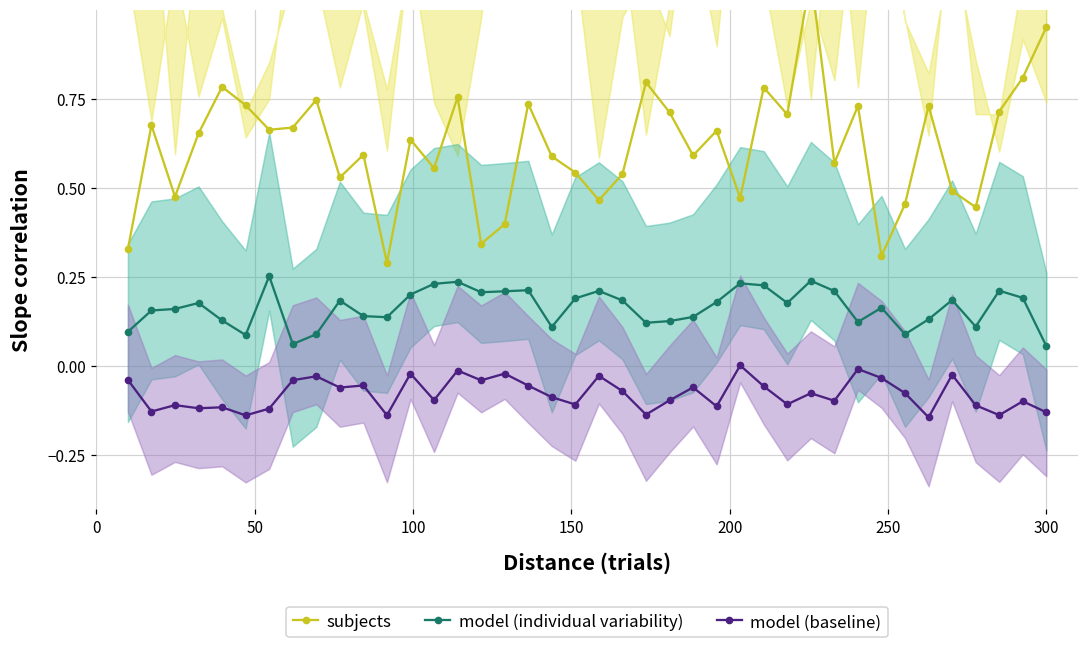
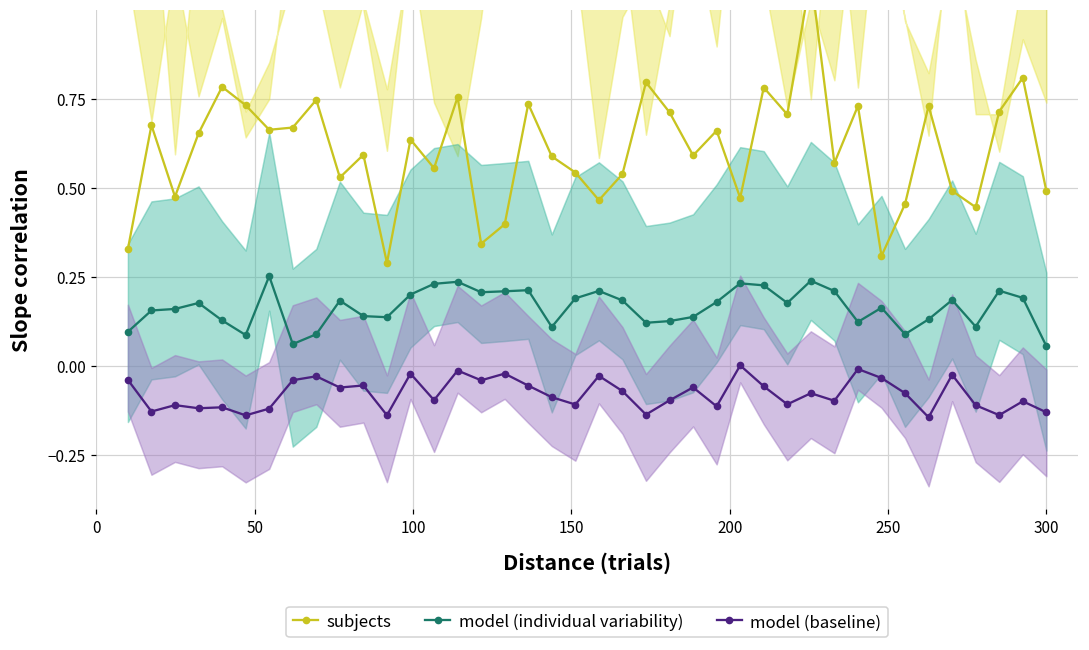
subjects, 300: 0.95 -> 0.49
